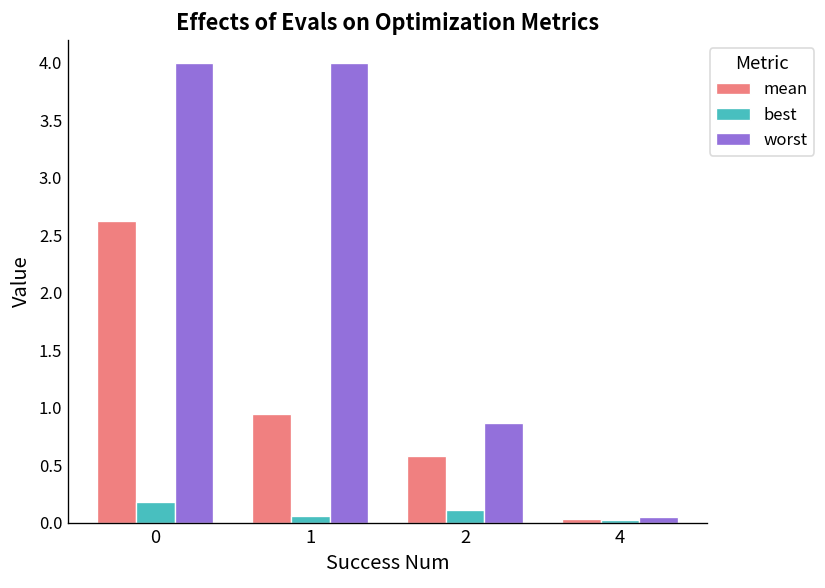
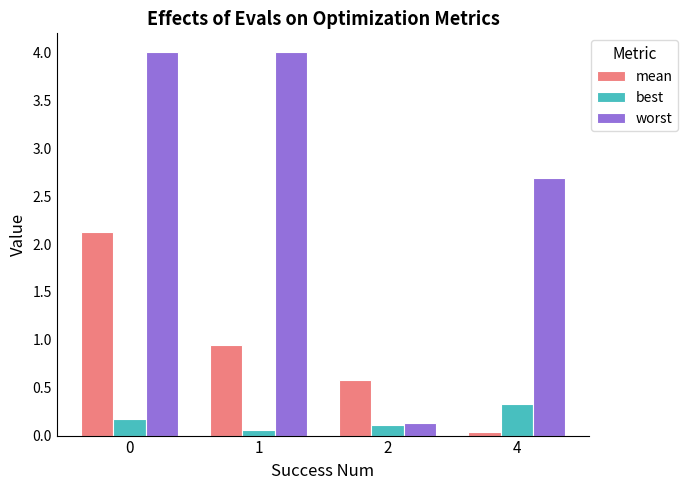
mean, 0: 2.6 -> 2.1
worst, 2: 0.9 -> 0.1
best, 4: 0.0 -> 0.3
worst, 4: 0.1 -> 2.7
